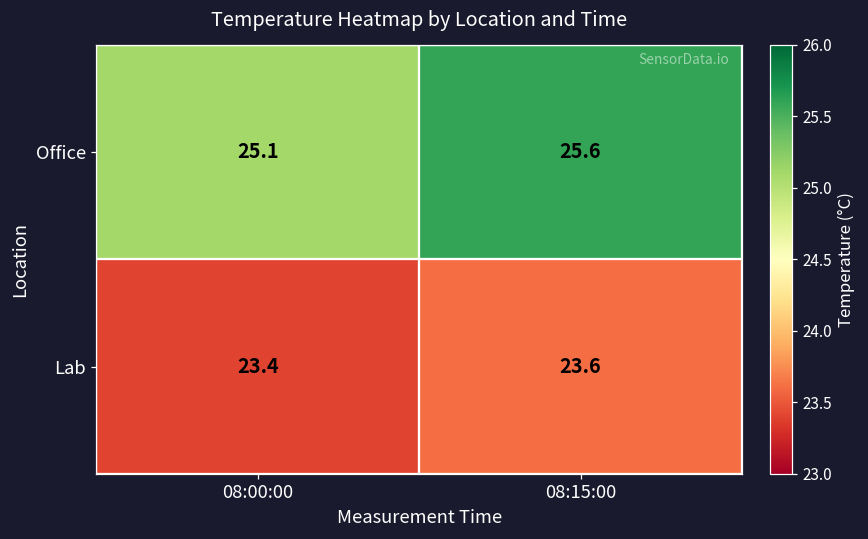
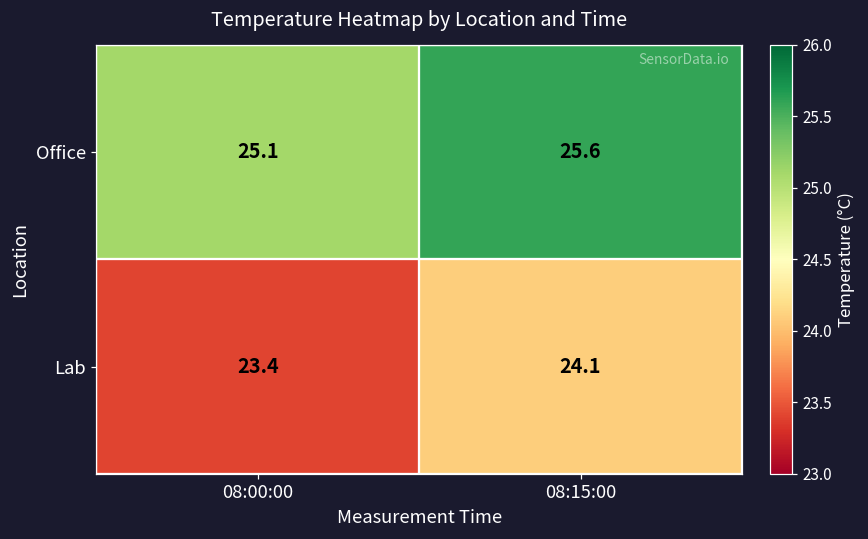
Lab, 08:15:00: 23.6 -> 24.1
